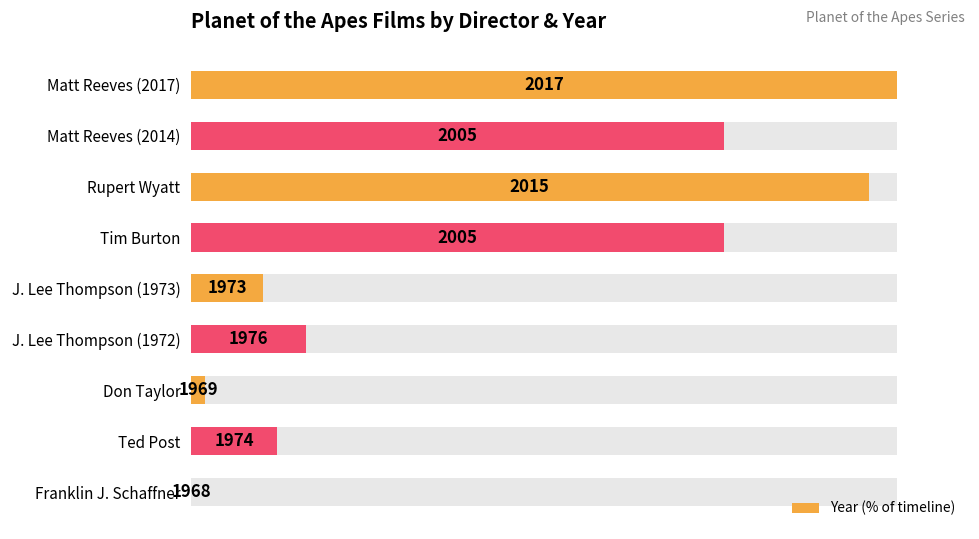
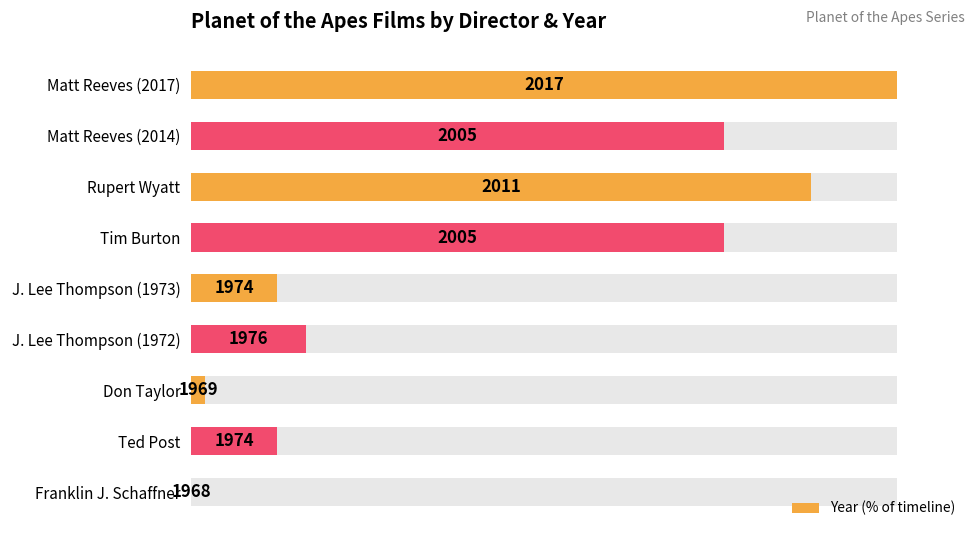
Year (% of timeline), Rupert Wyatt: 2015 -> 2011
Year (% of timeline), J. Lee Thompson (1973): 1973 -> 1974
